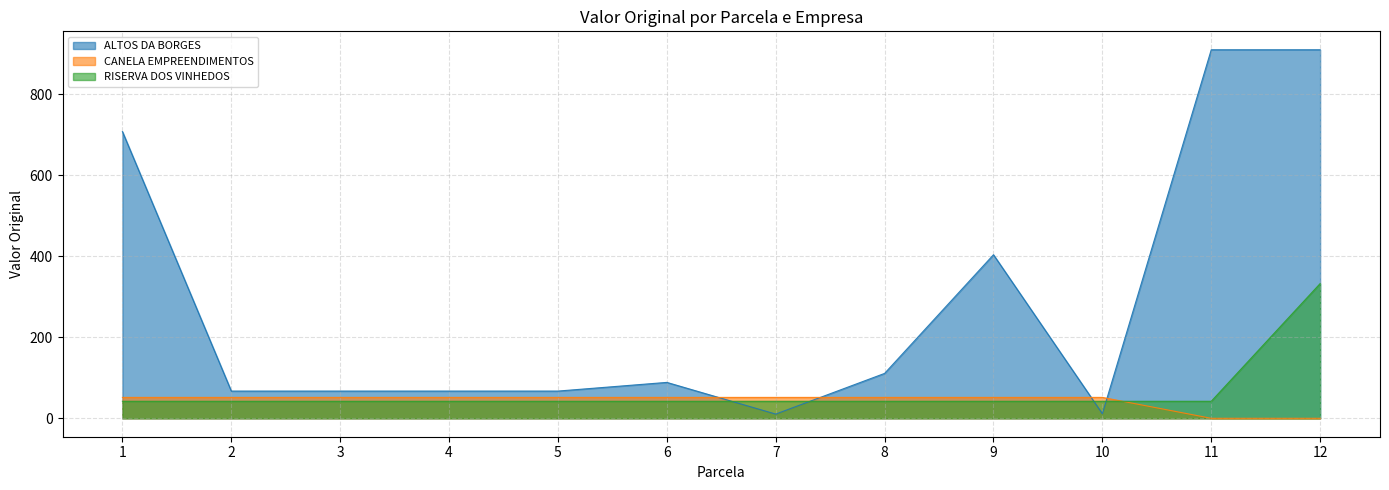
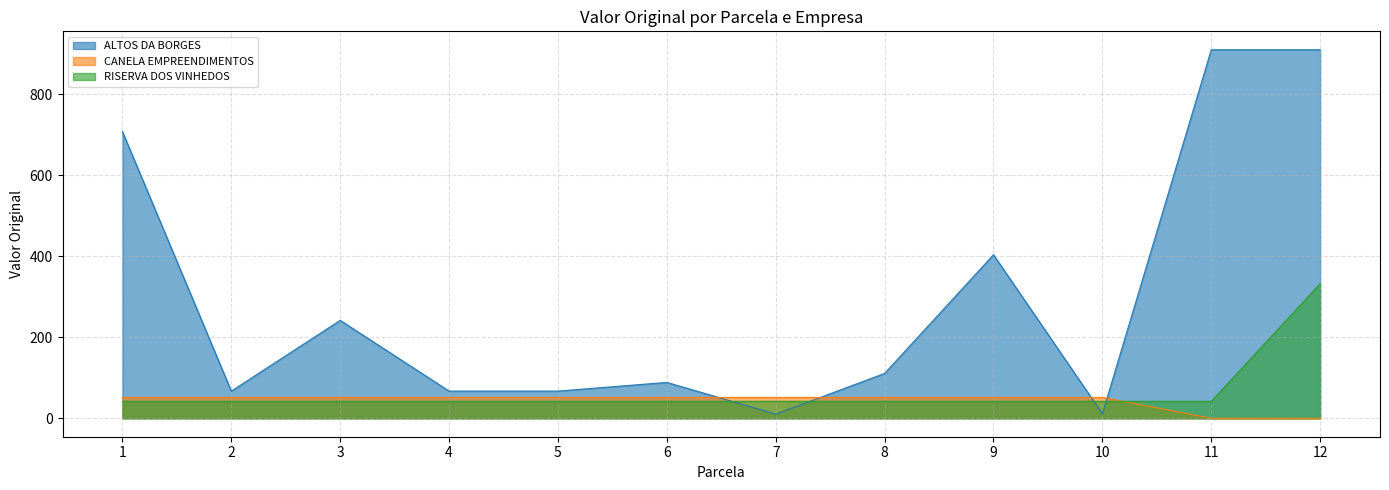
ALTOS DA BORGES, 3: 70 -> 240
